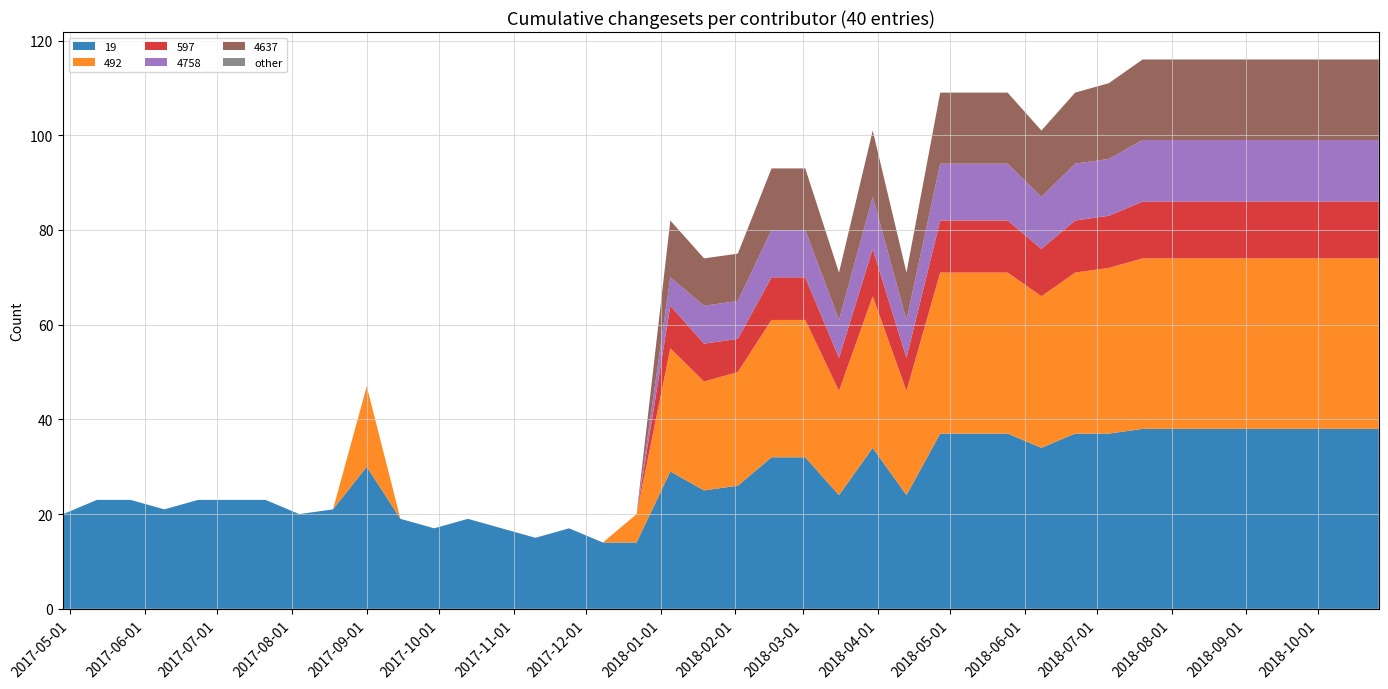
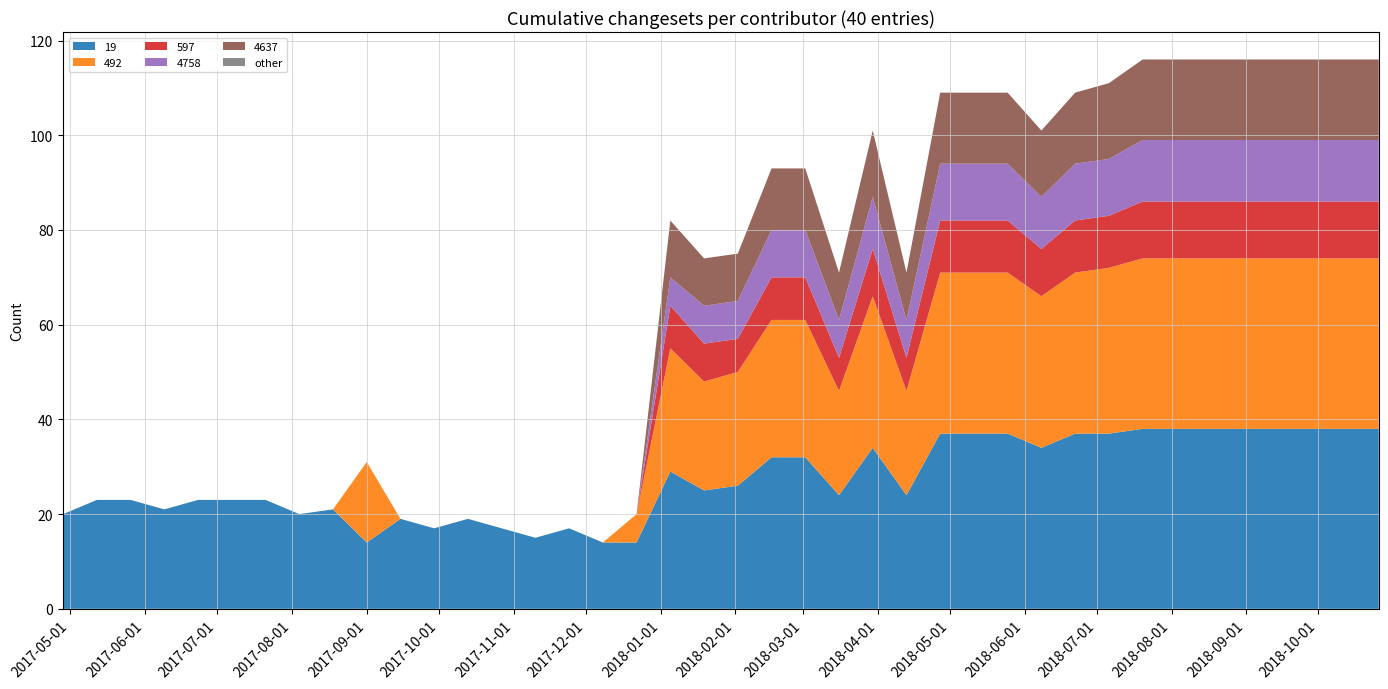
19, 2017-09-01: 30 -> 14
